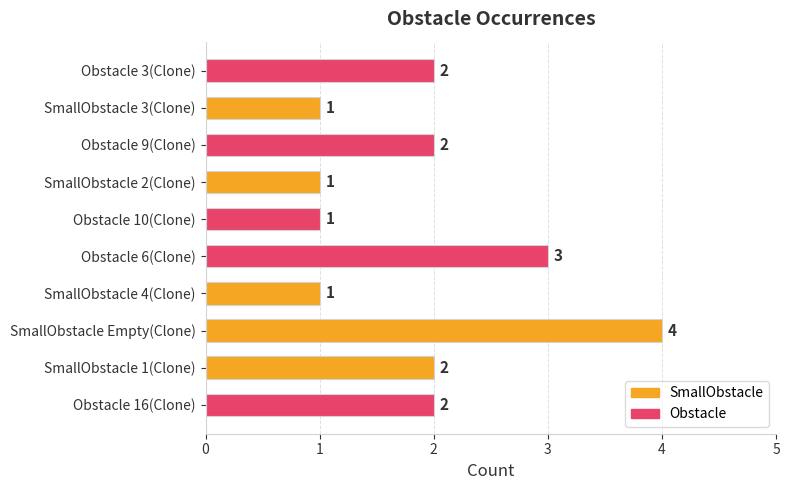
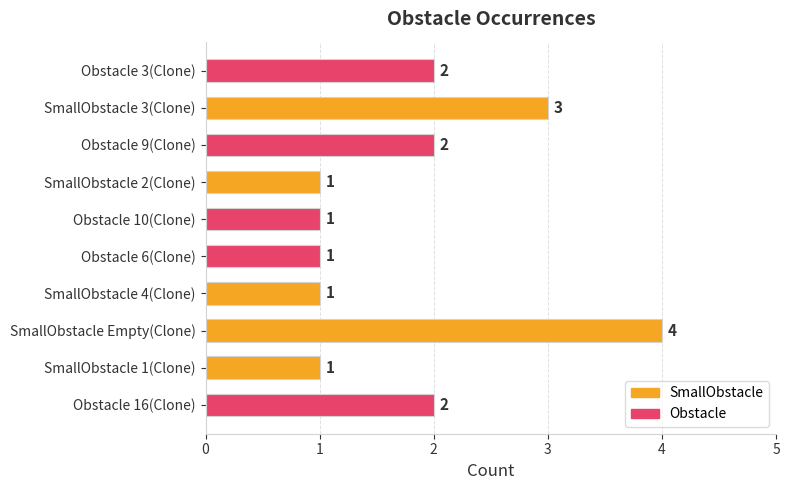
SmallObstacle 3(Clone): 1 -> 3
Obstacle 6(Clone): 3 -> 1
SmallObstacle 1(Clone): 2 -> 1
